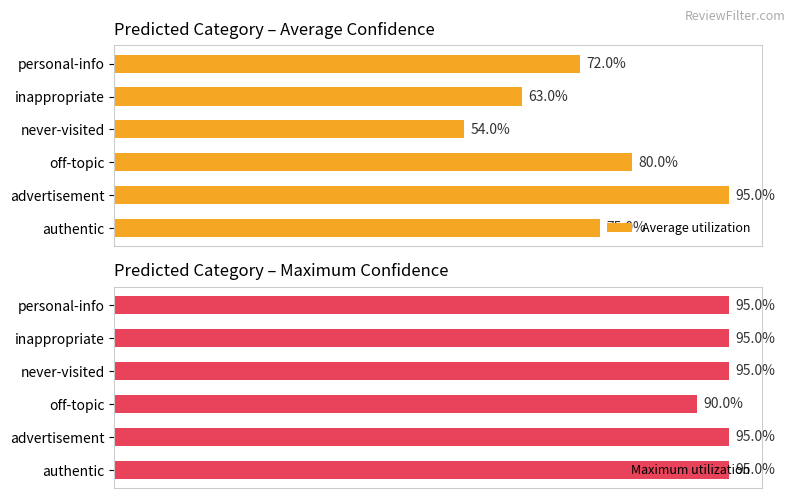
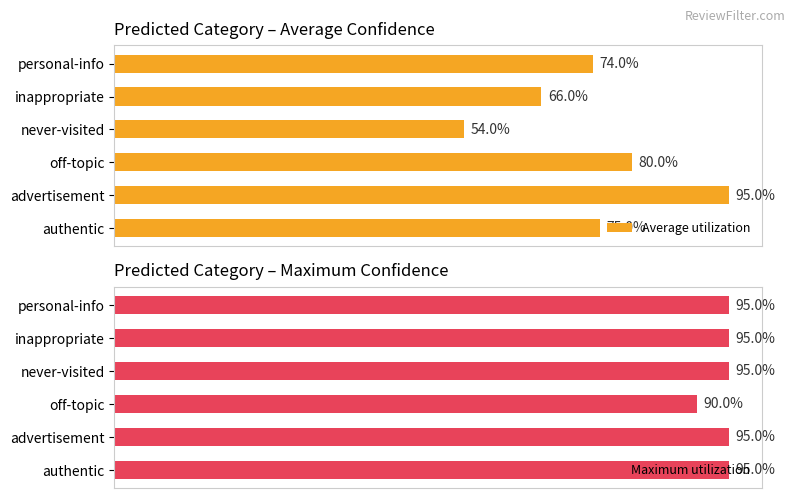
Predicted Category – Average Confidence, personal-info: 72.0% -> 74.0%
Predicted Category – Average Confidence, inappropriate: 63.0% -> 66.0%
